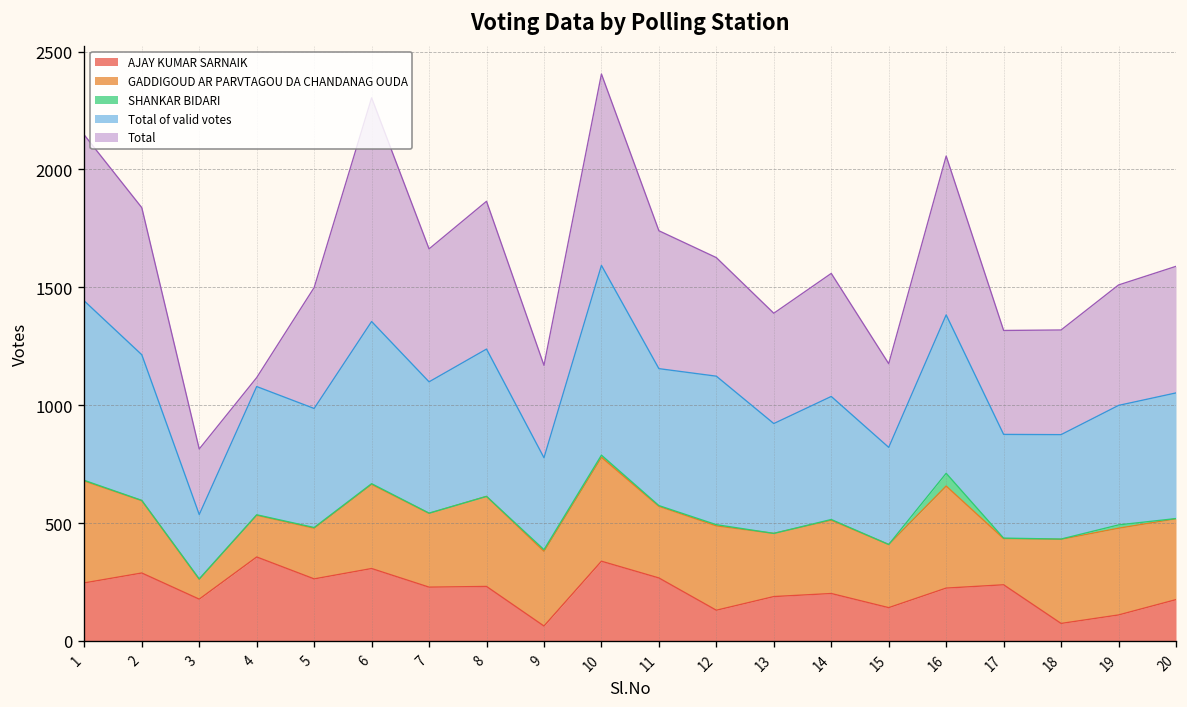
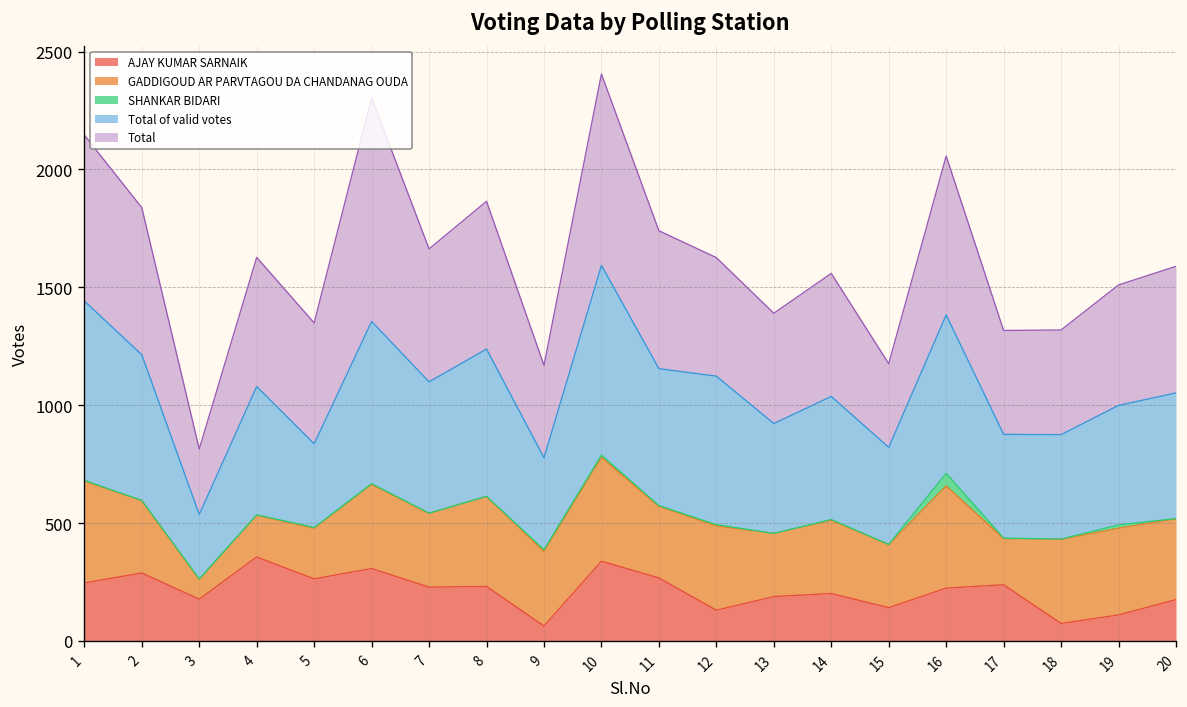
Total, 4: 40 -> 550
Total of valid votes, 5: 510 -> 360
